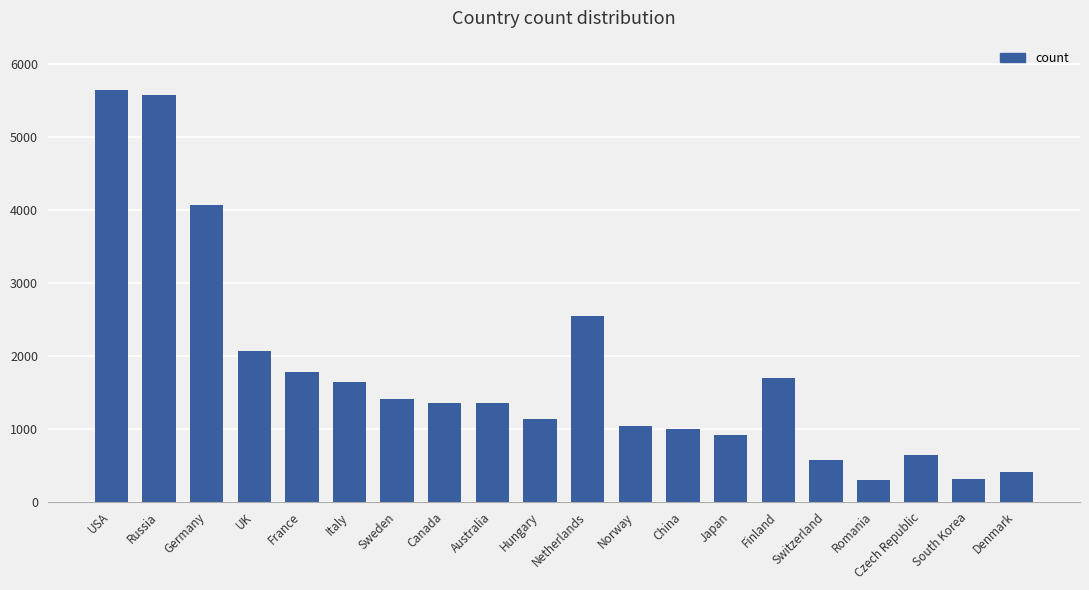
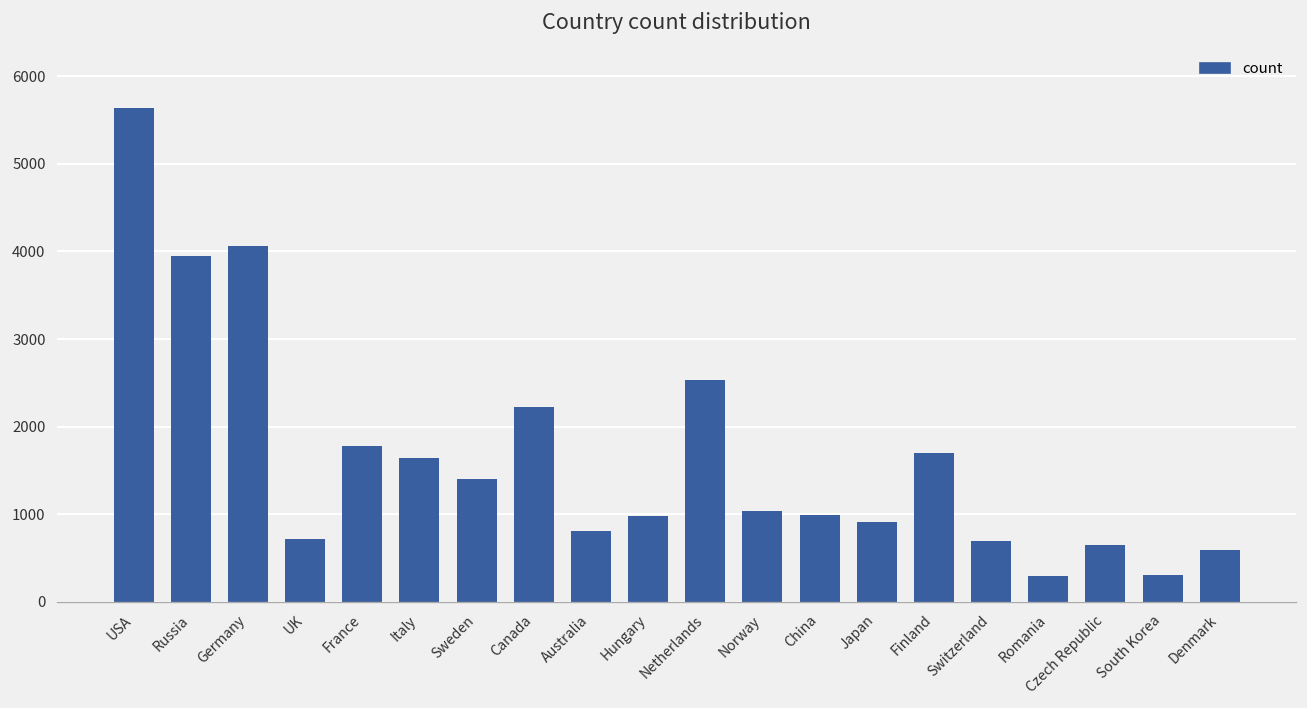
Russia: 5600 -> 3900
UK: 2100 -> 700
Canada: 1400 -> 2200
Australia: 1300 -> 800
Hungary: 1100 -> 1000
Switzerland: 600 -> 700
Denmark: 400 -> 600
